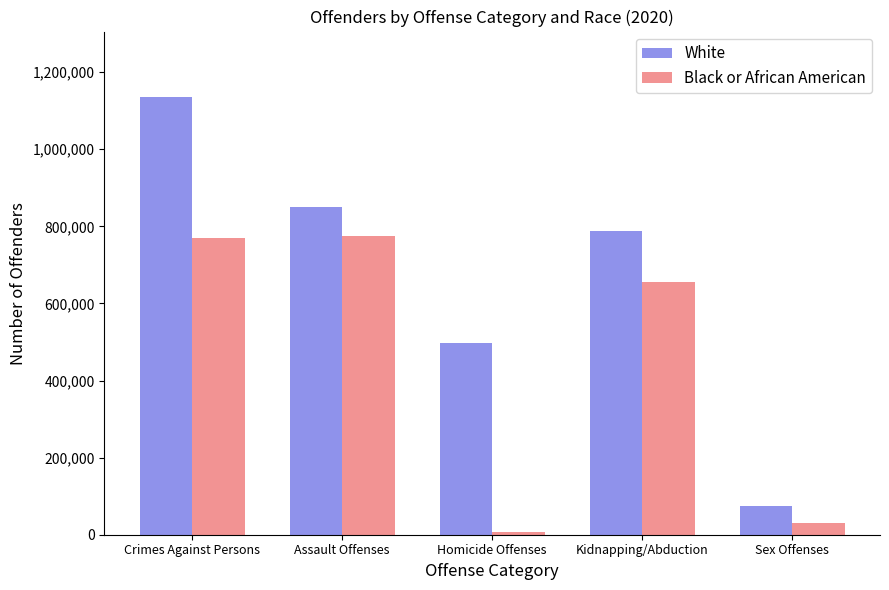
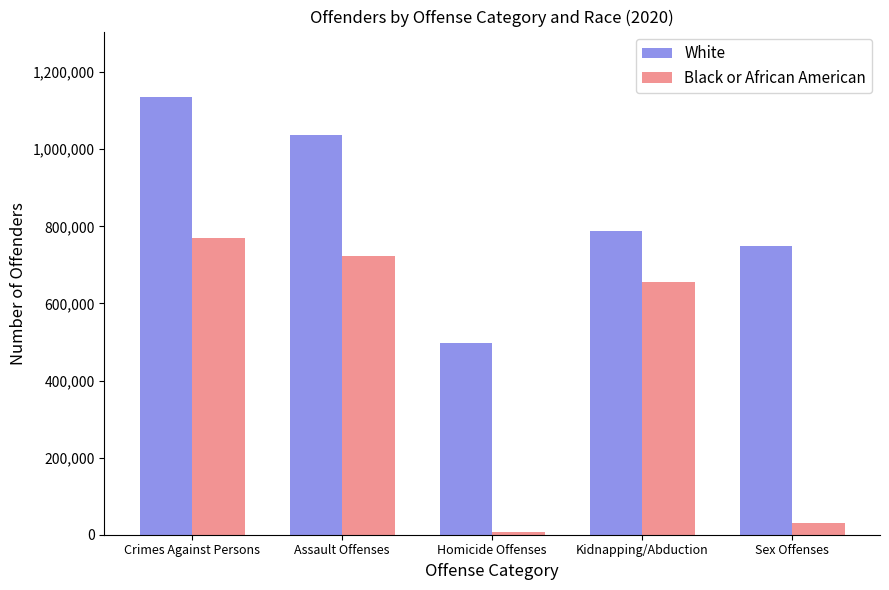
White, Assault Offenses: 850,000 -> 1,040,000
Black or African American, Assault Offenses: 770,000 -> 720,000
White, Sex Offenses: 70,000 -> 750,000
